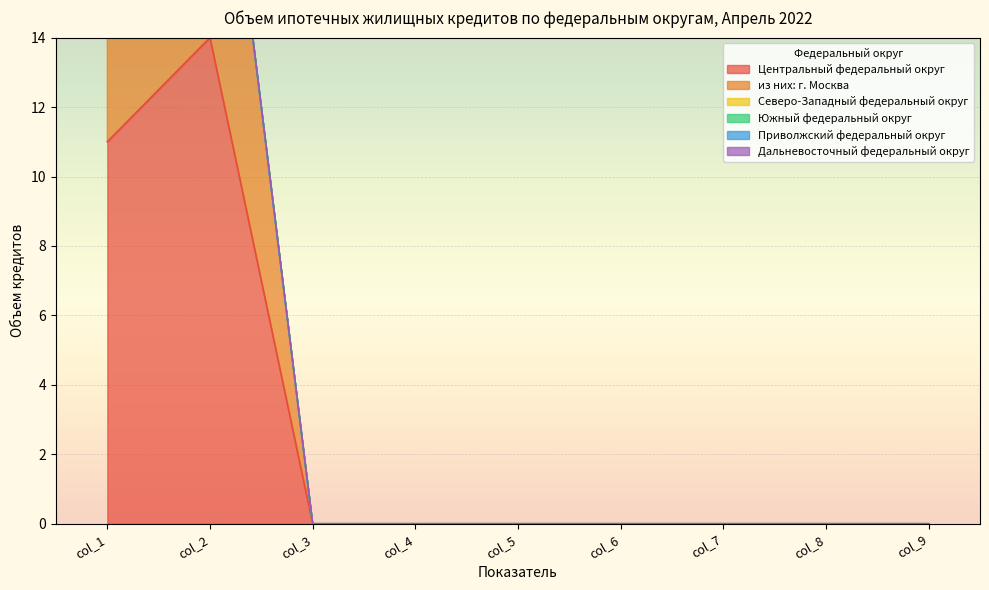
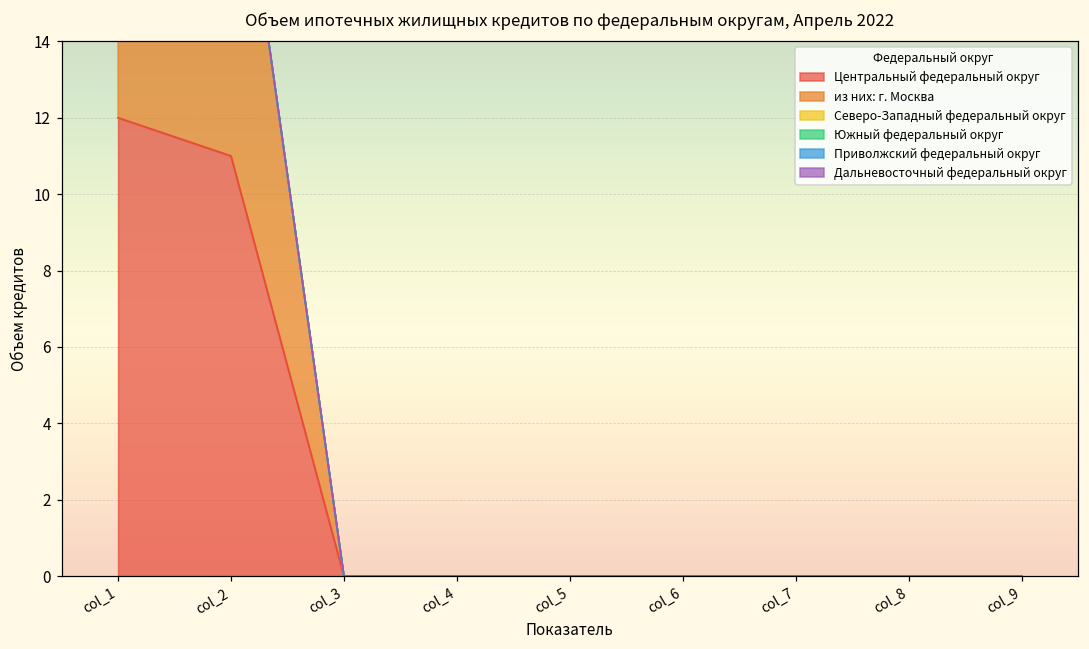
Центральный федеральный округ, col_1: 11 -> 12
Центральный федеральный округ, col_2: 14 -> 11
